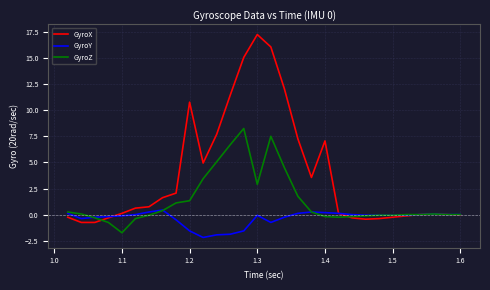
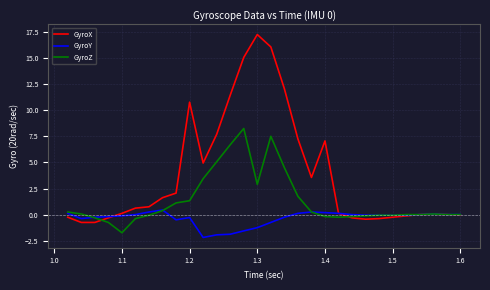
GyroY, 1.2: -1.6 -> -0.3
GyroY, 1.3: -0.1 -> -1.3
